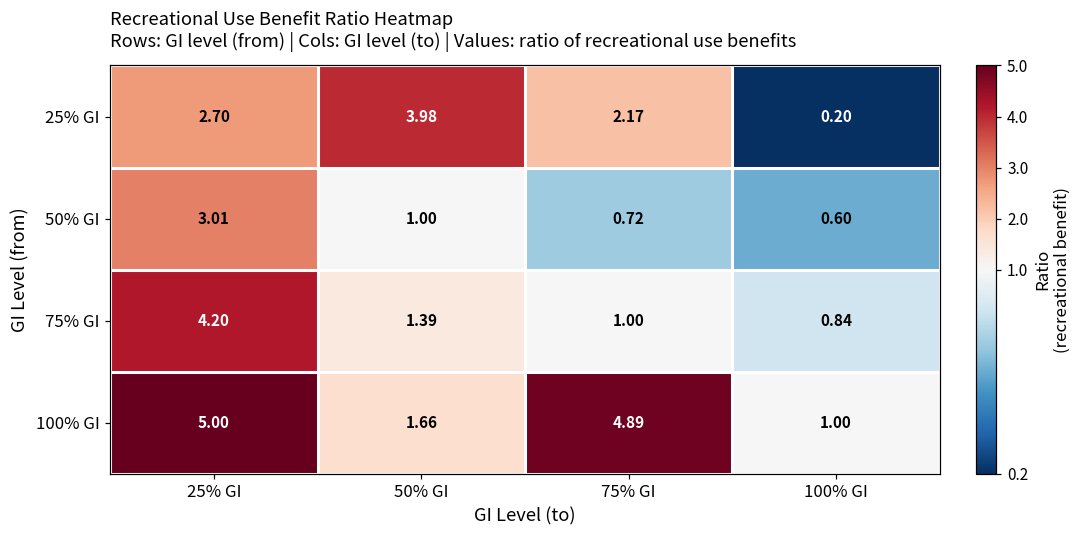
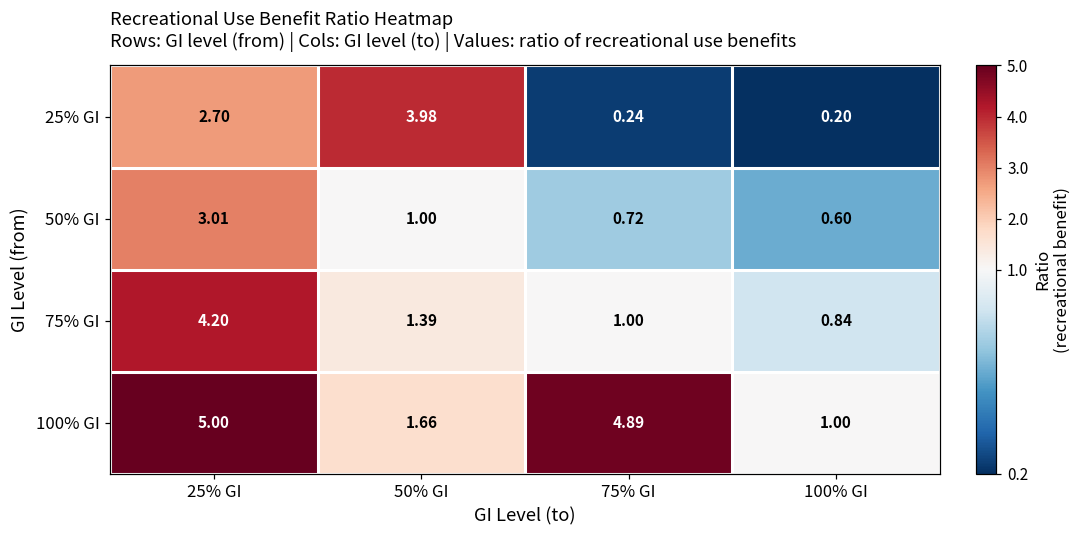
25% GI, 75% GI: 2.17 -> 0.24
